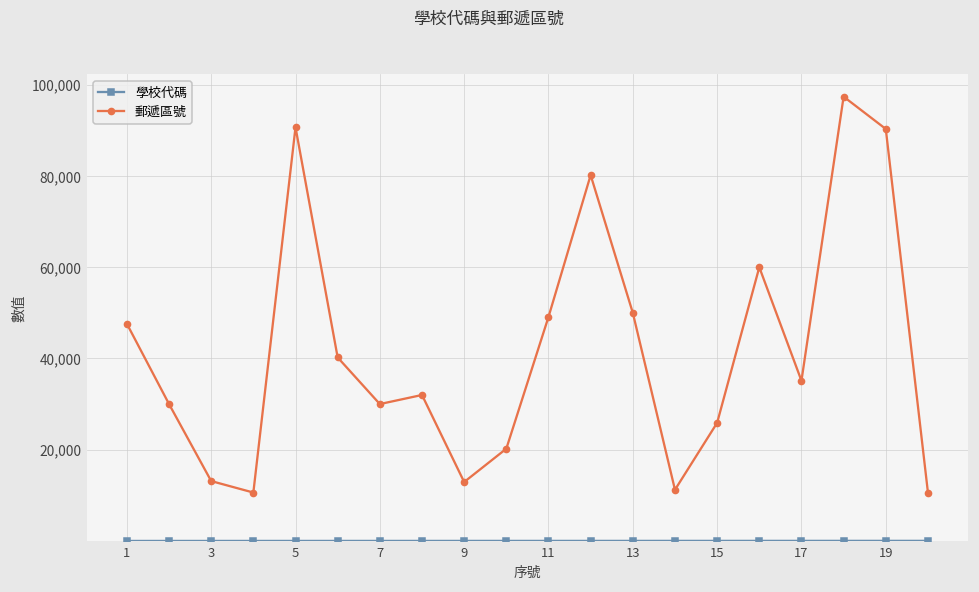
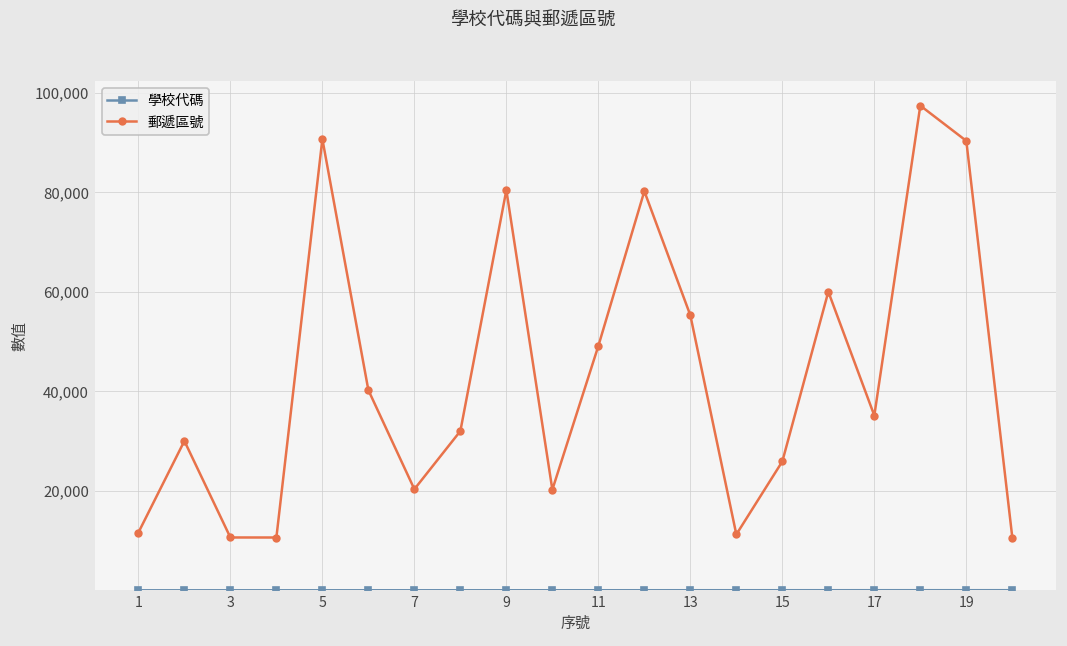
郵遞區號, 1: 48,000 -> 12,000
郵遞區號, 3: 13,000 -> 11,000
郵遞區號, 7: 30,000 -> 20,000
郵遞區號, 9: 13,000 -> 80,000
郵遞區號, 13: 50,000 -> 55,000
